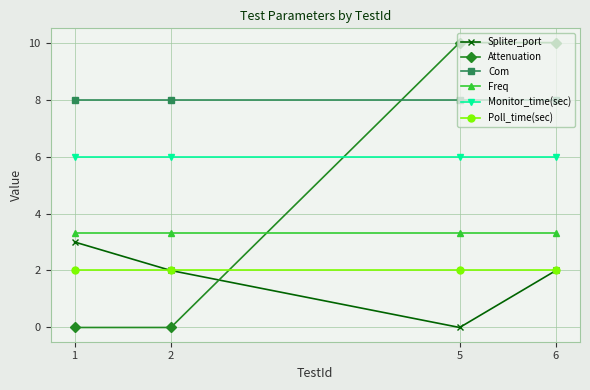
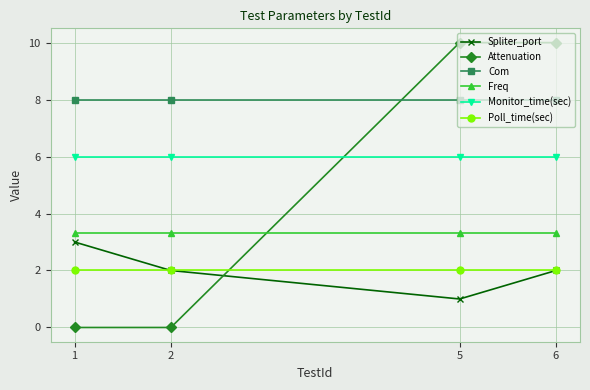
Spliter_port, 5: 0 -> 1
